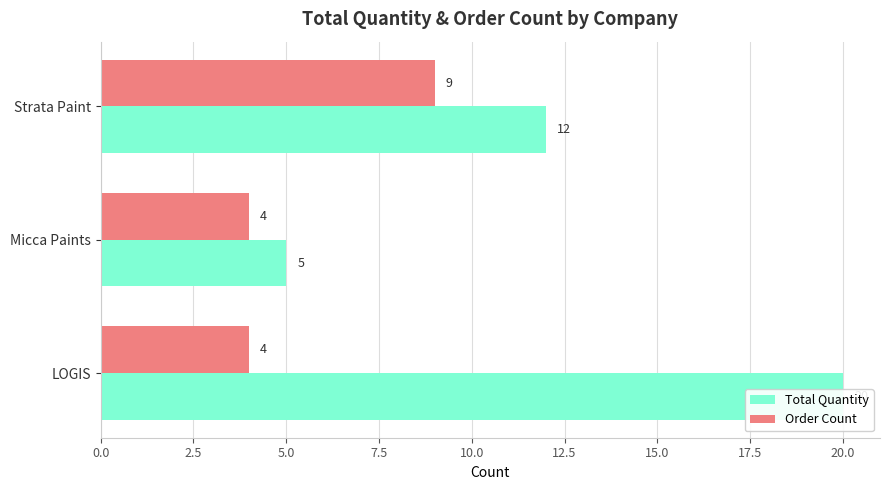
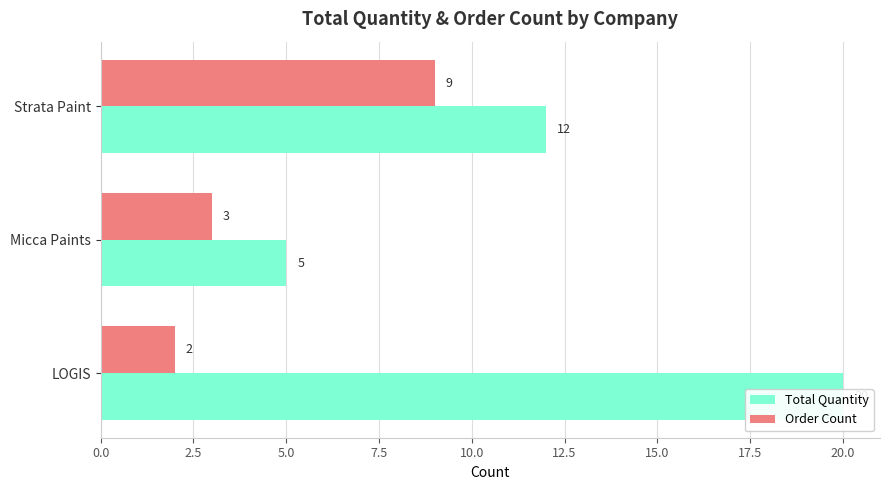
Order Count, Micca Paints: 4 -> 3
Order Count, LOGIS: 4 -> 2
